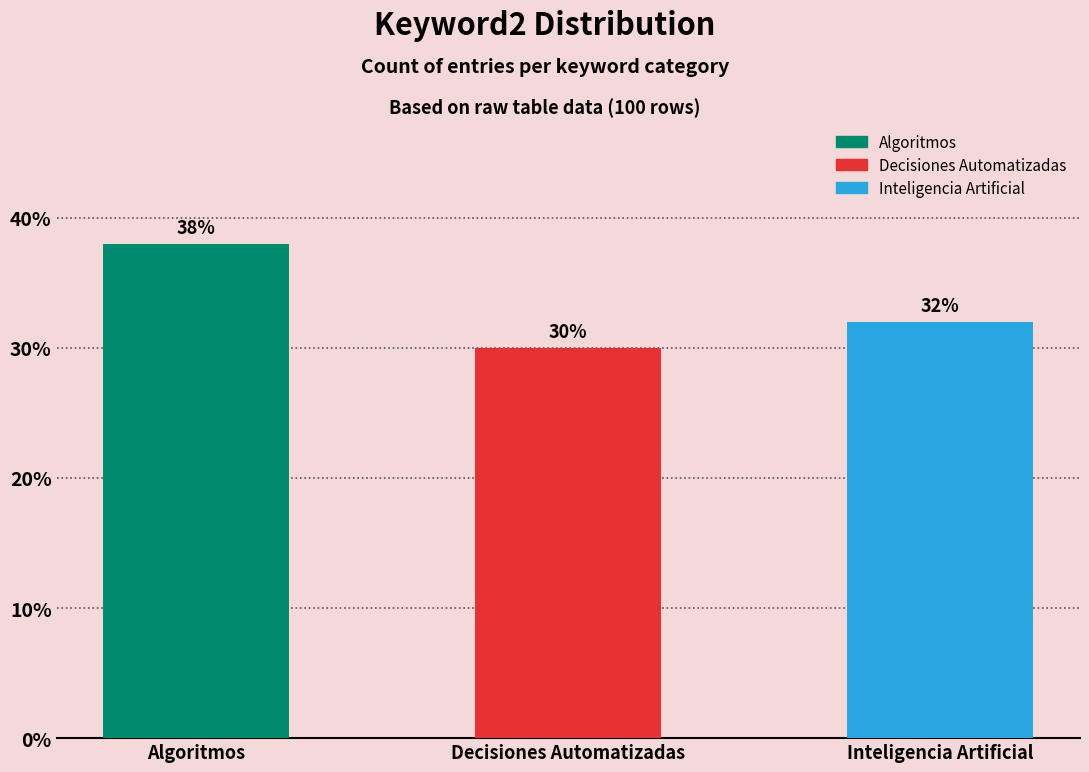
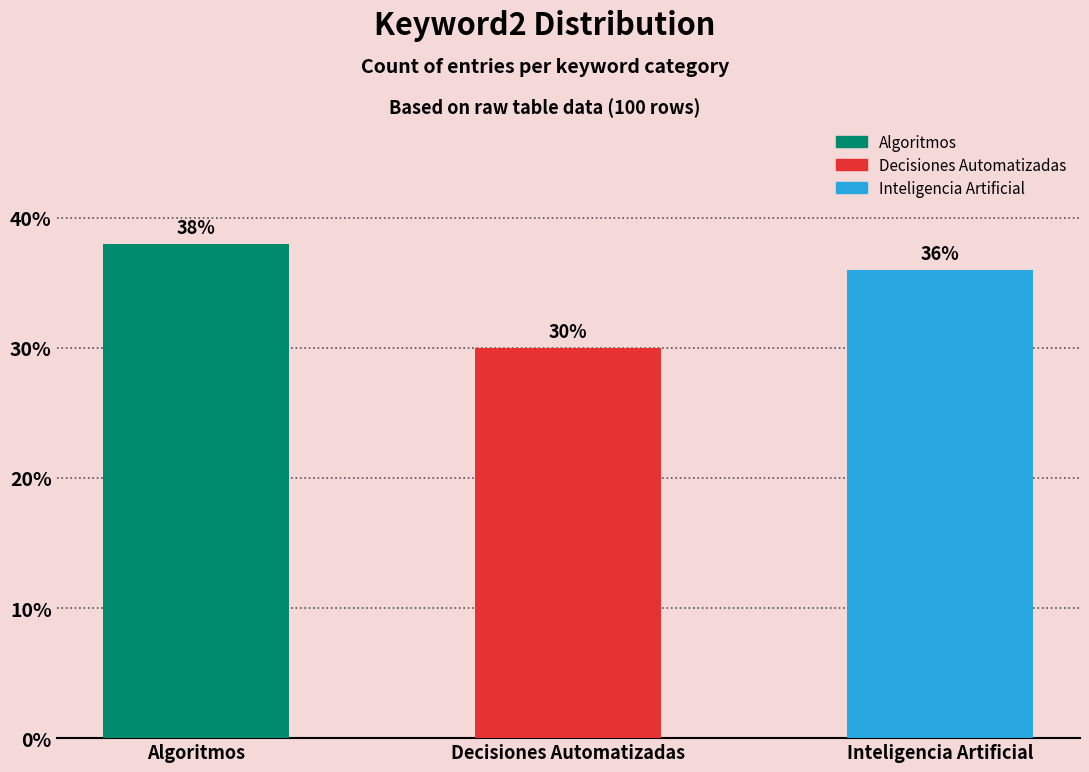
Inteligencia Artificial, Inteligencia Artificial: 32% -> 36%
